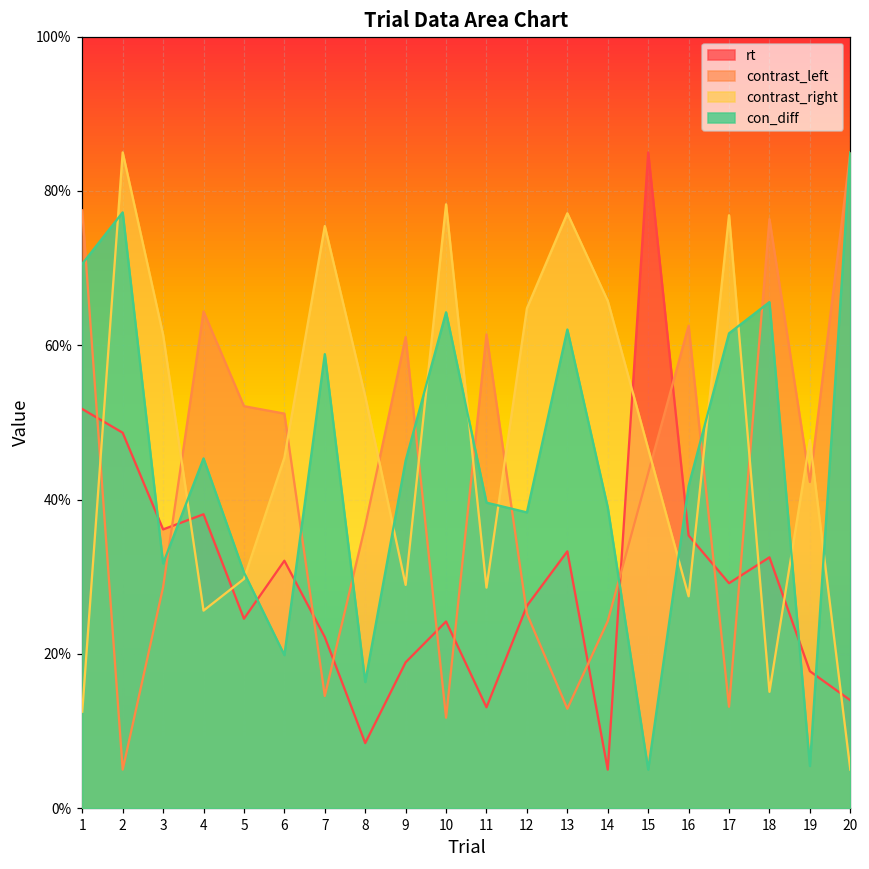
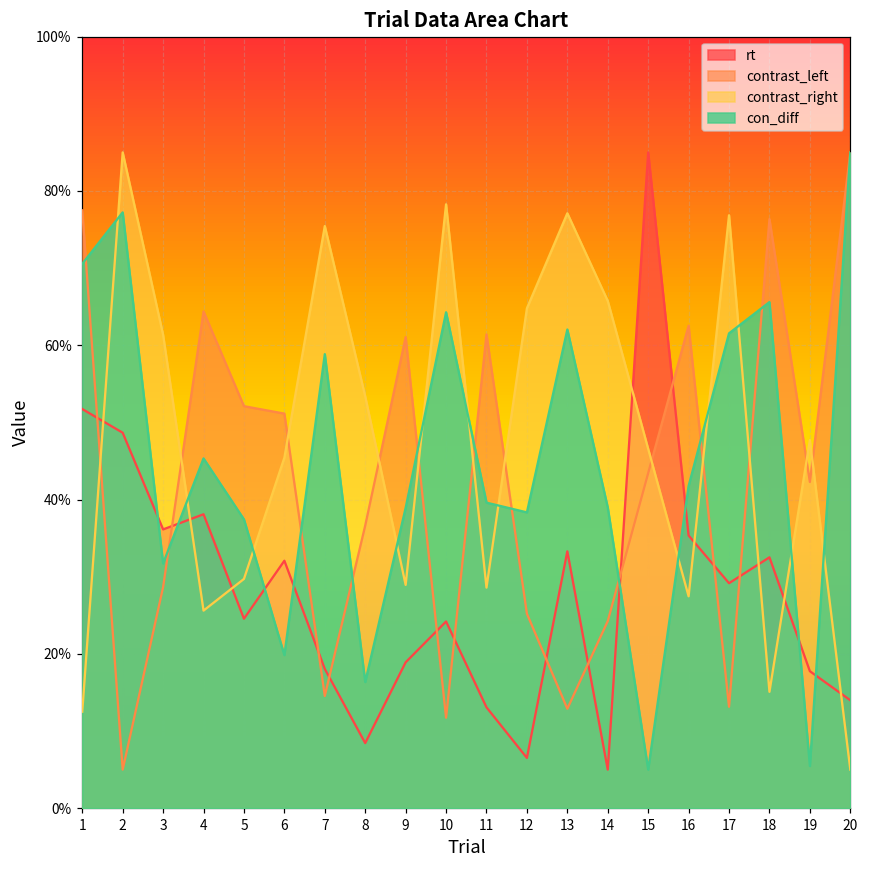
con_diff, 5: 31% -> 37%
rt, 7: 22% -> 18%
con_diff, 9: 45% -> 39%
rt, 12: 26% -> 7%
